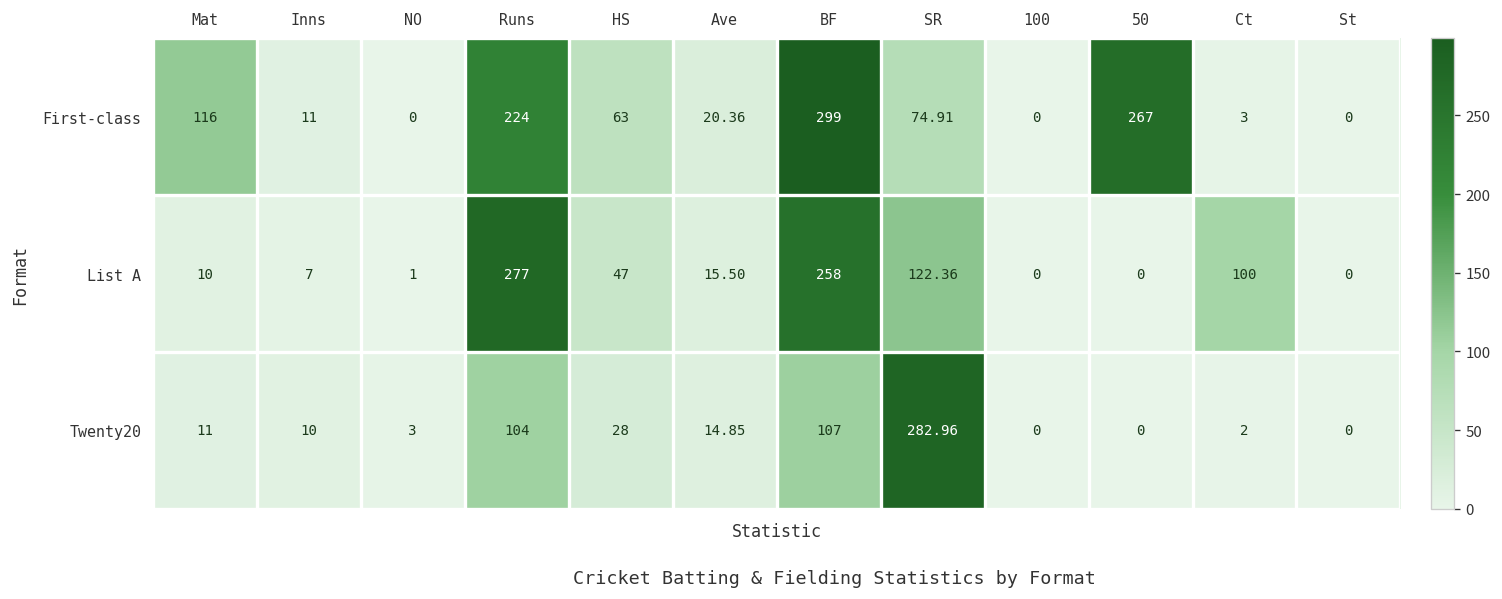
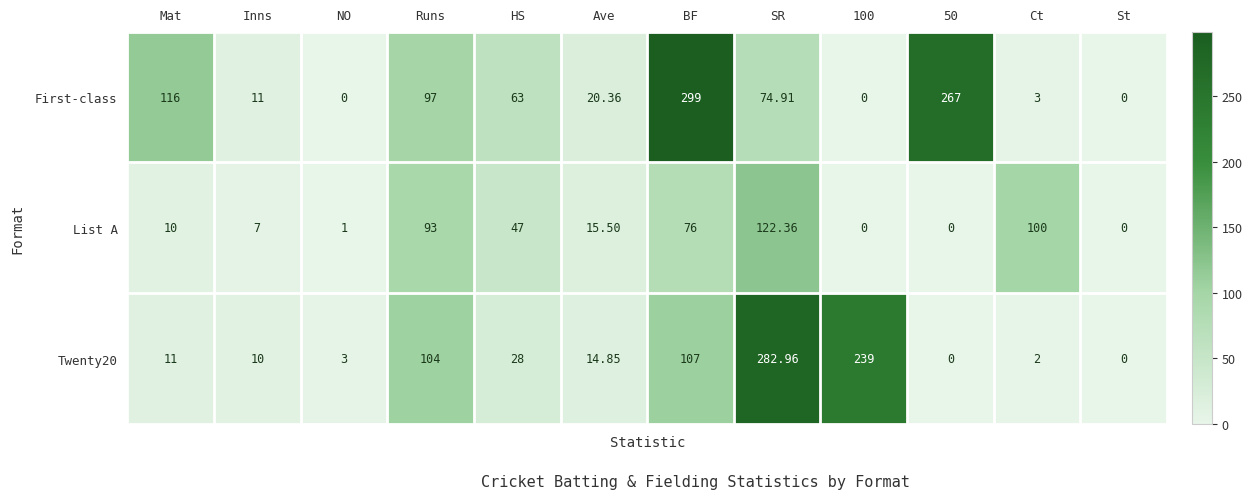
First-class, Runs: 224 -> 97
List A, Runs: 277 -> 93
List A, BF: 258 -> 76
Twenty20, 100: 0 -> 239
